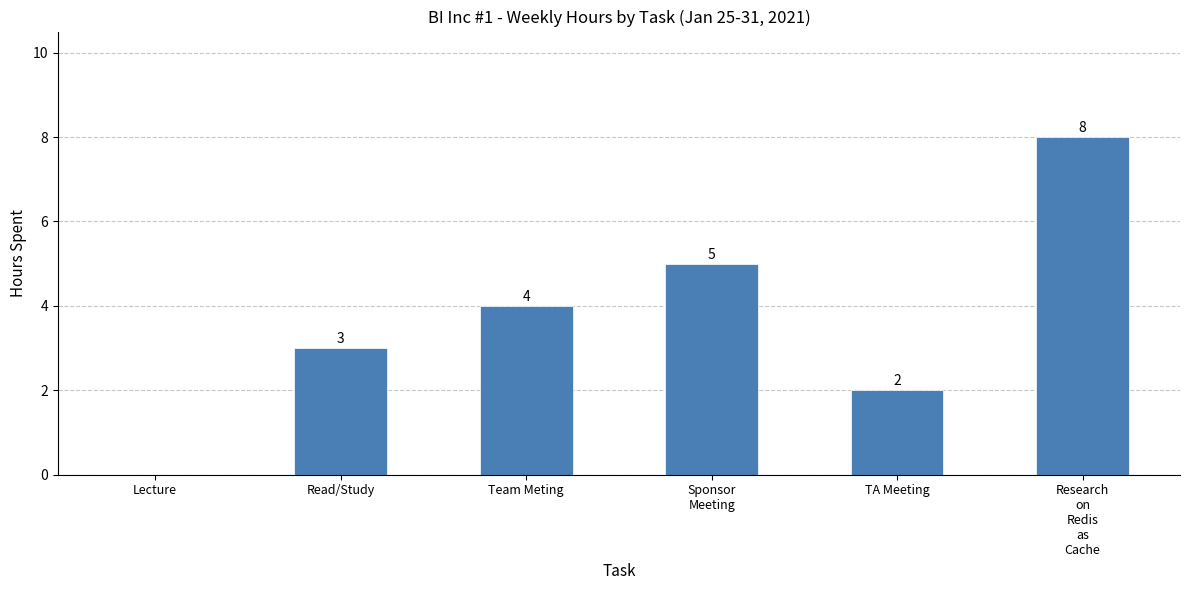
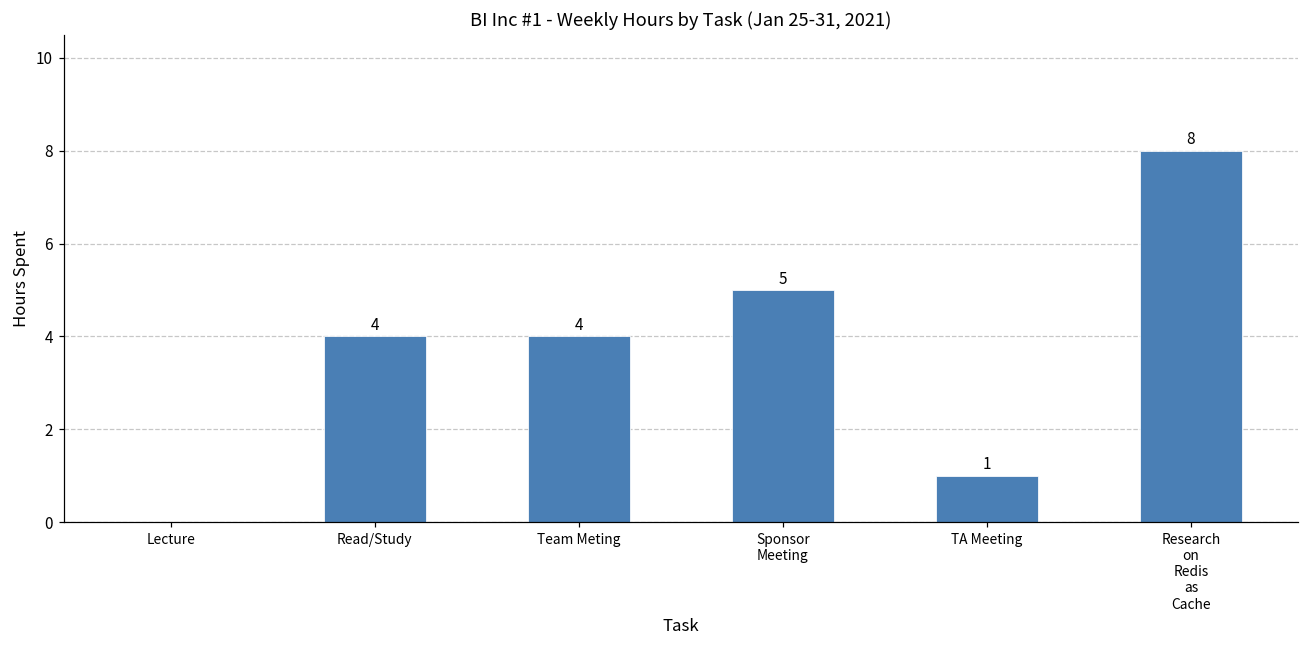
Read/Study: 3 -> 4
TA Meeting: 2 -> 1
